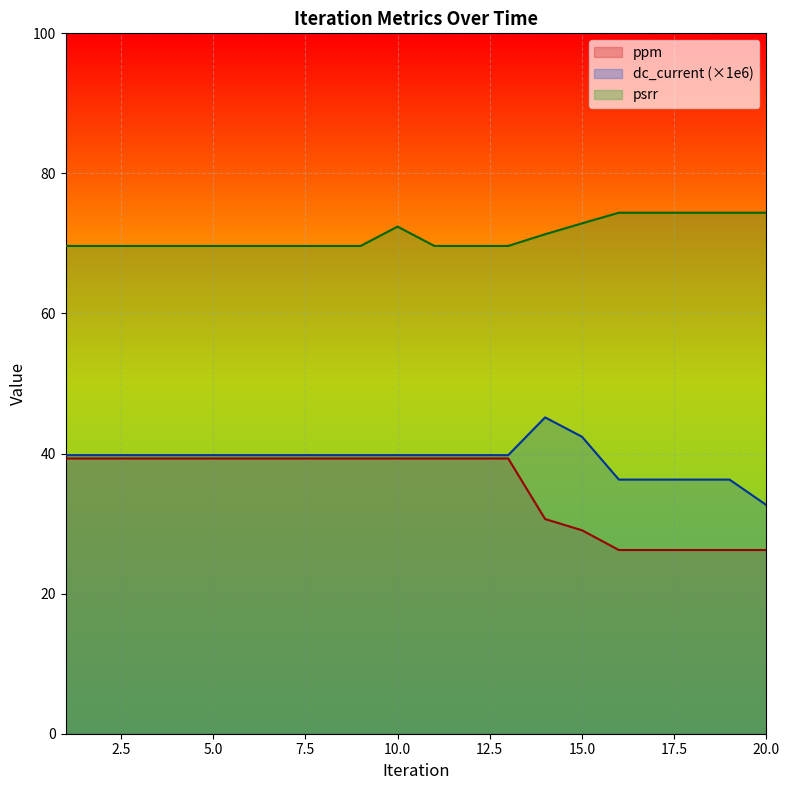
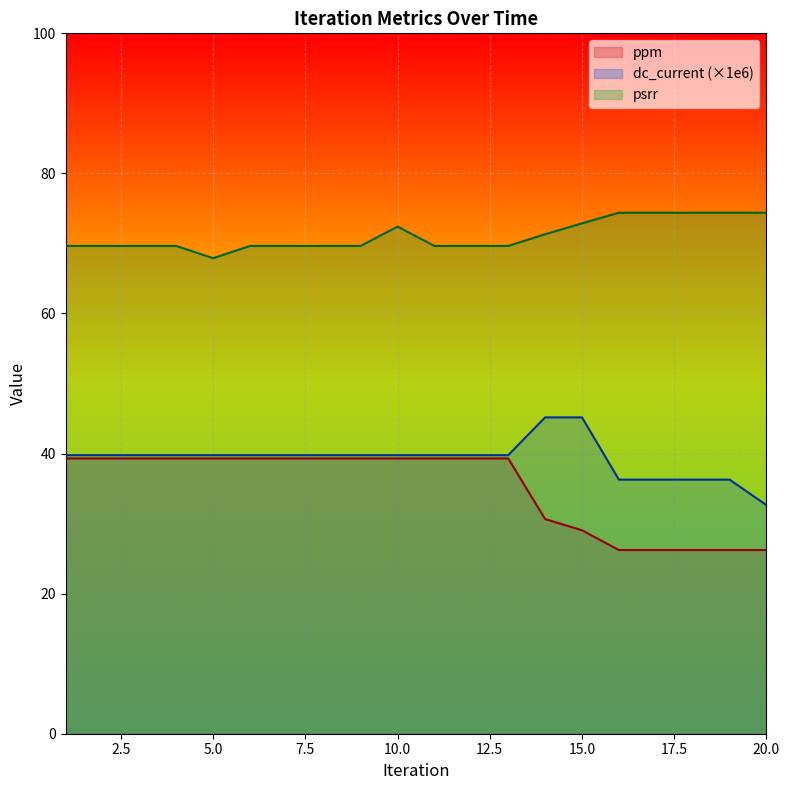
psrr, 5.0: 70 -> 68
dc_current (×1e6), 15.0: 42 -> 45
